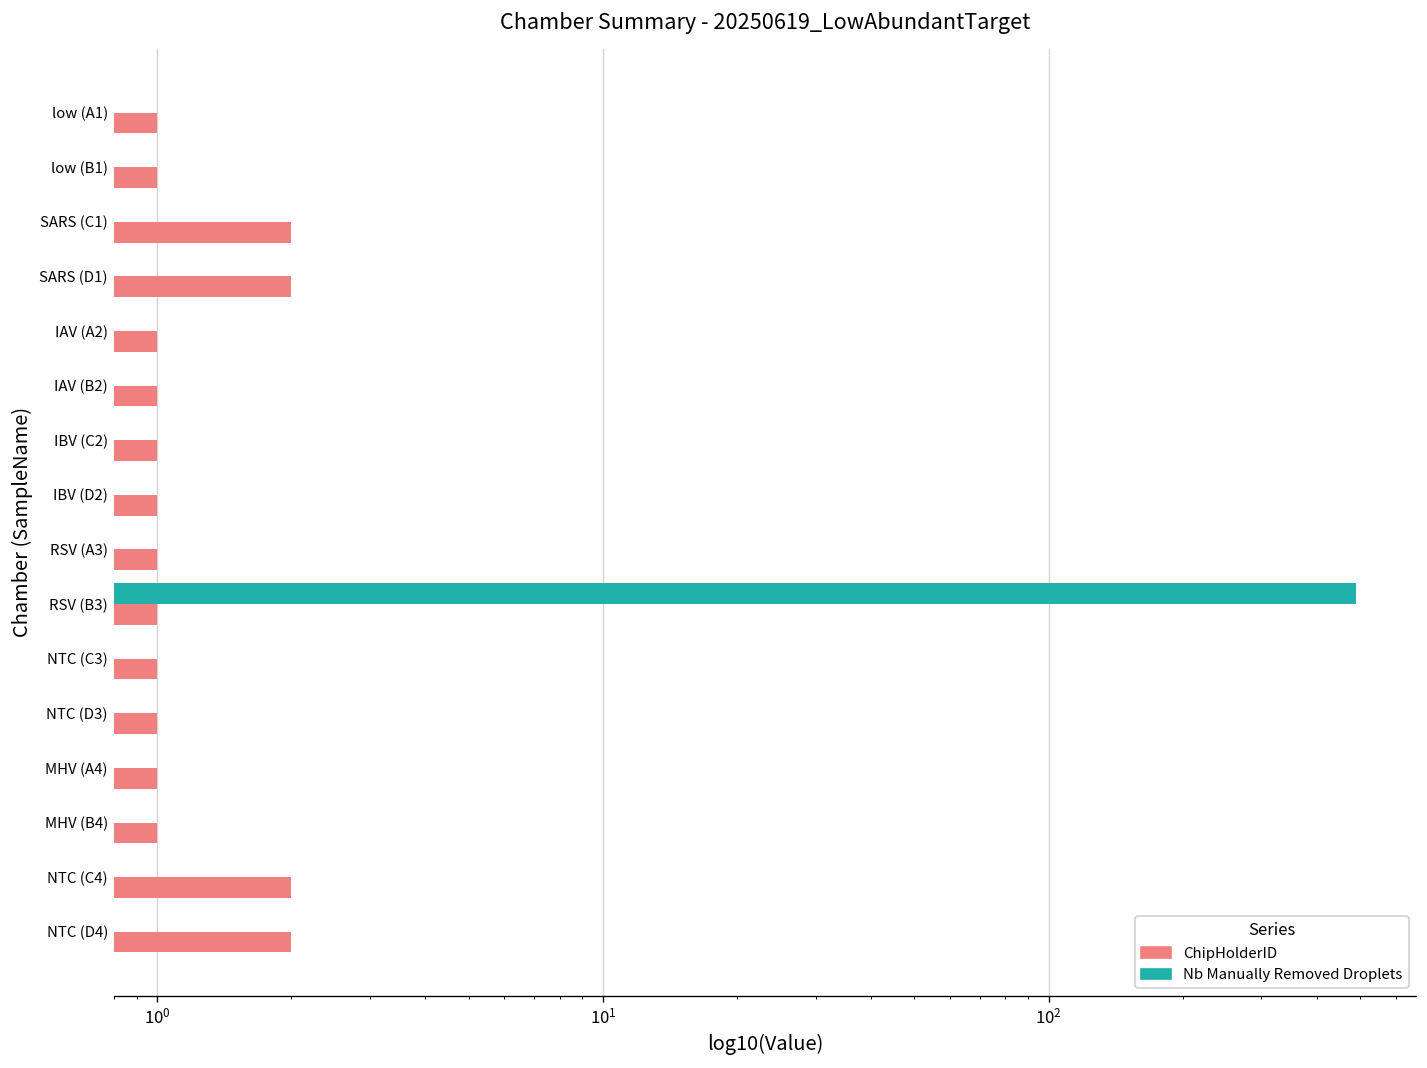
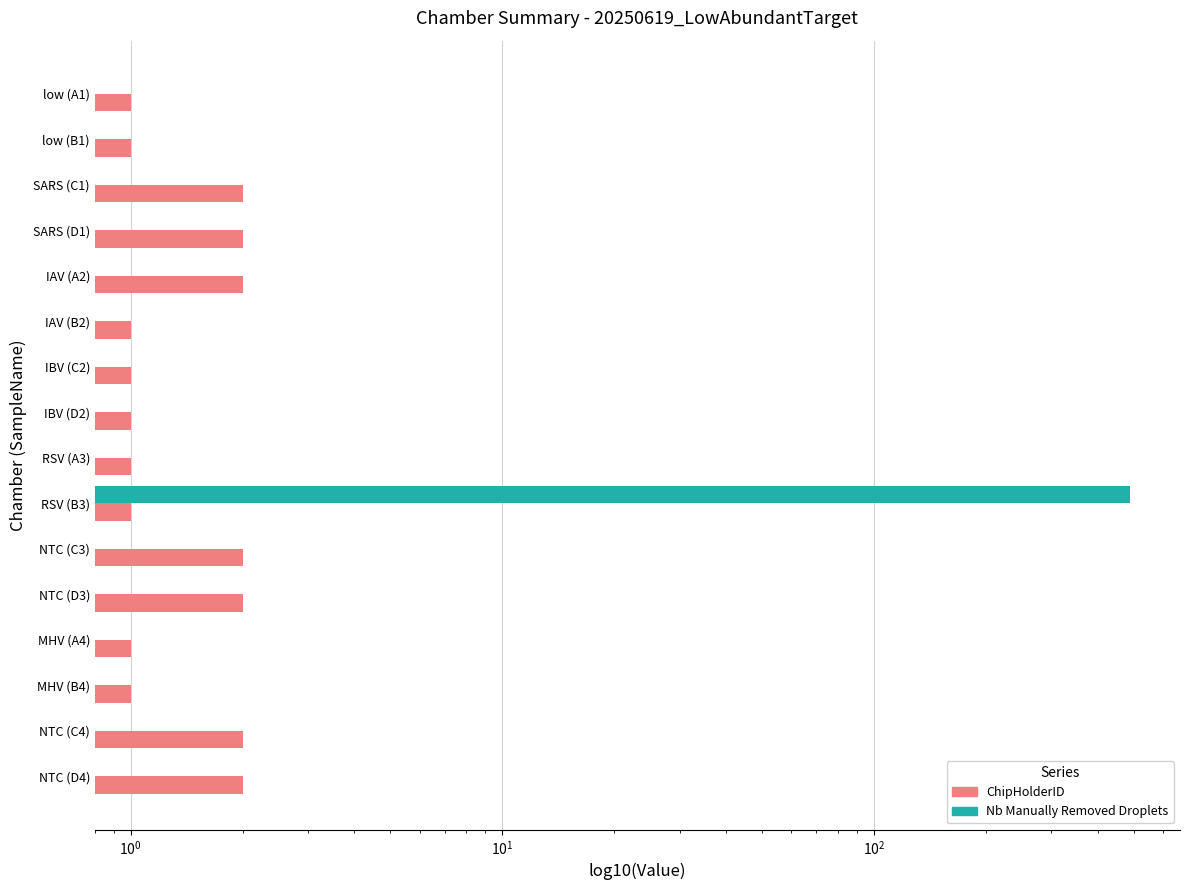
ChipHolderID, IAV (A2): 1 -> 2
ChipHolderID, NTC (C3): 1 -> 2
ChipHolderID, NTC (D3): 1 -> 2
